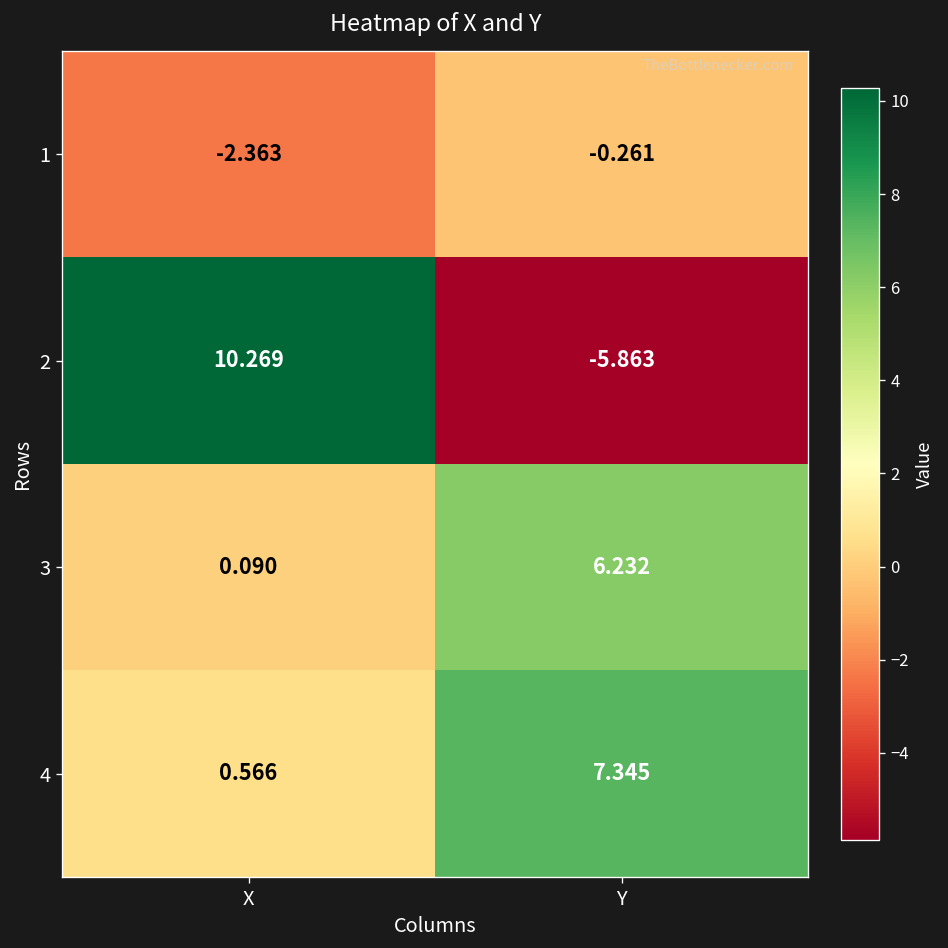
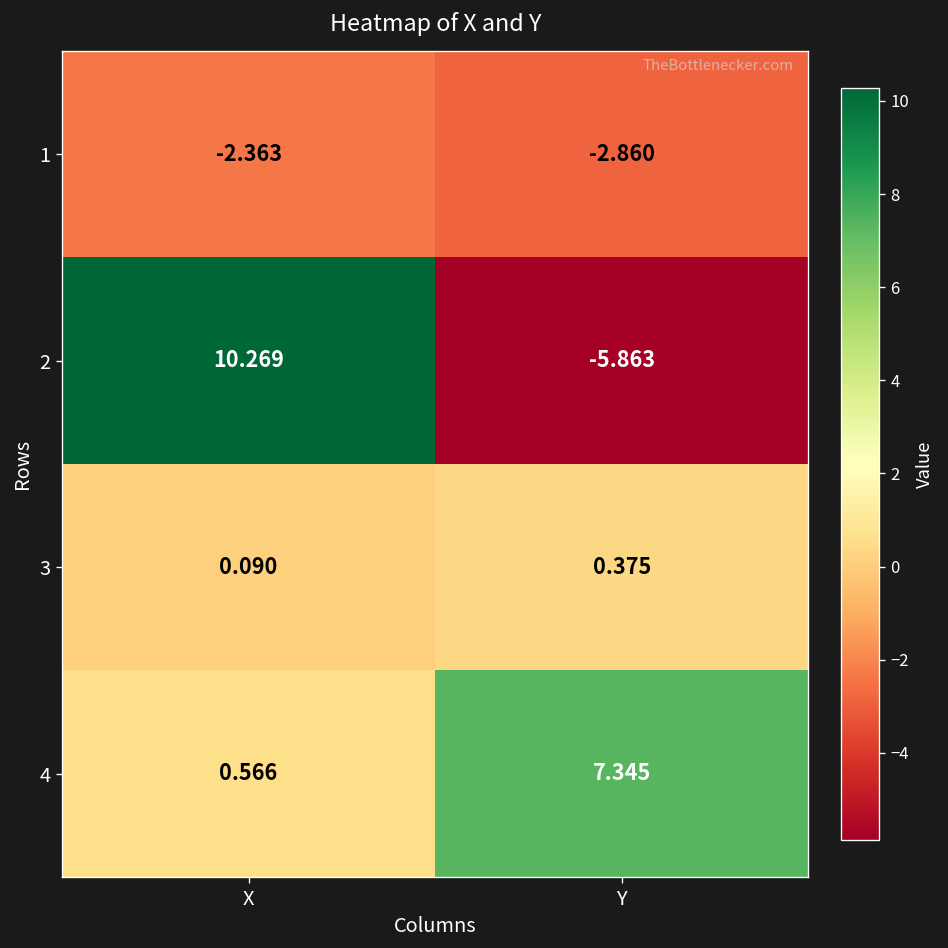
1, Y: -0.261 -> -2.860
3, Y: 6.232 -> 0.375
